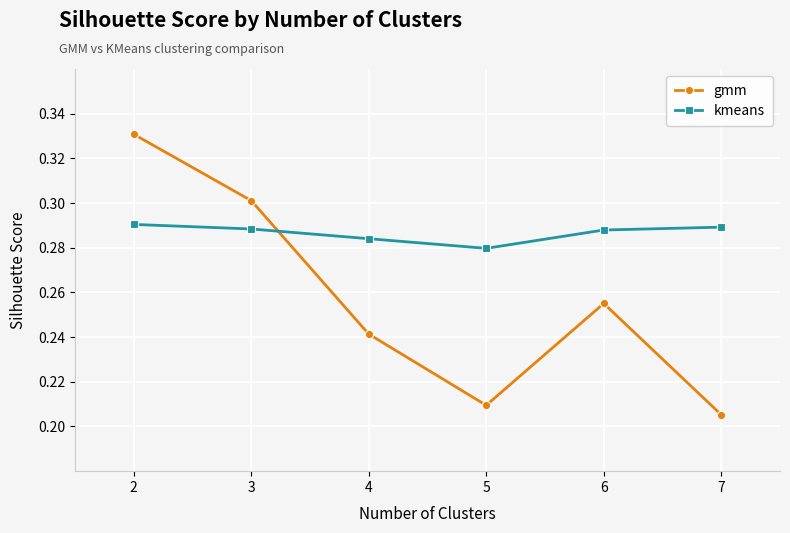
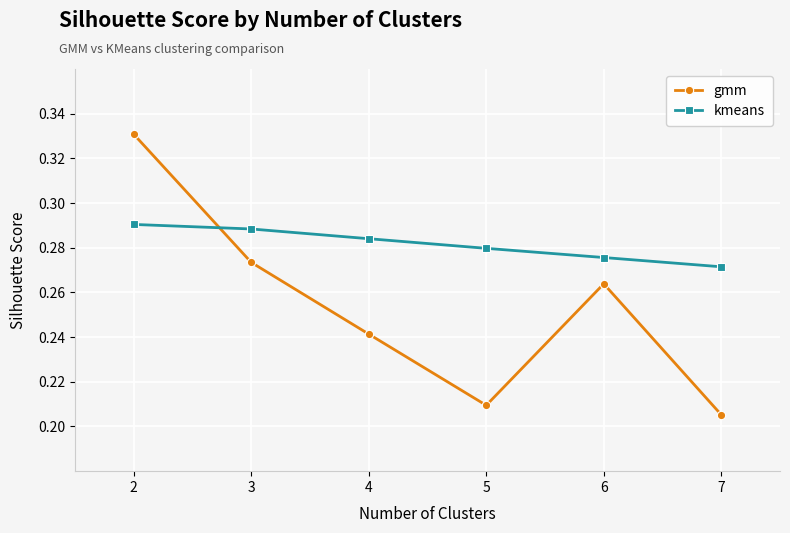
gmm, 3: 0.301 -> 0.273
gmm, 6: 0.255 -> 0.264
kmeans, 6: 0.288 -> 0.276
kmeans, 7: 0.289 -> 0.271
